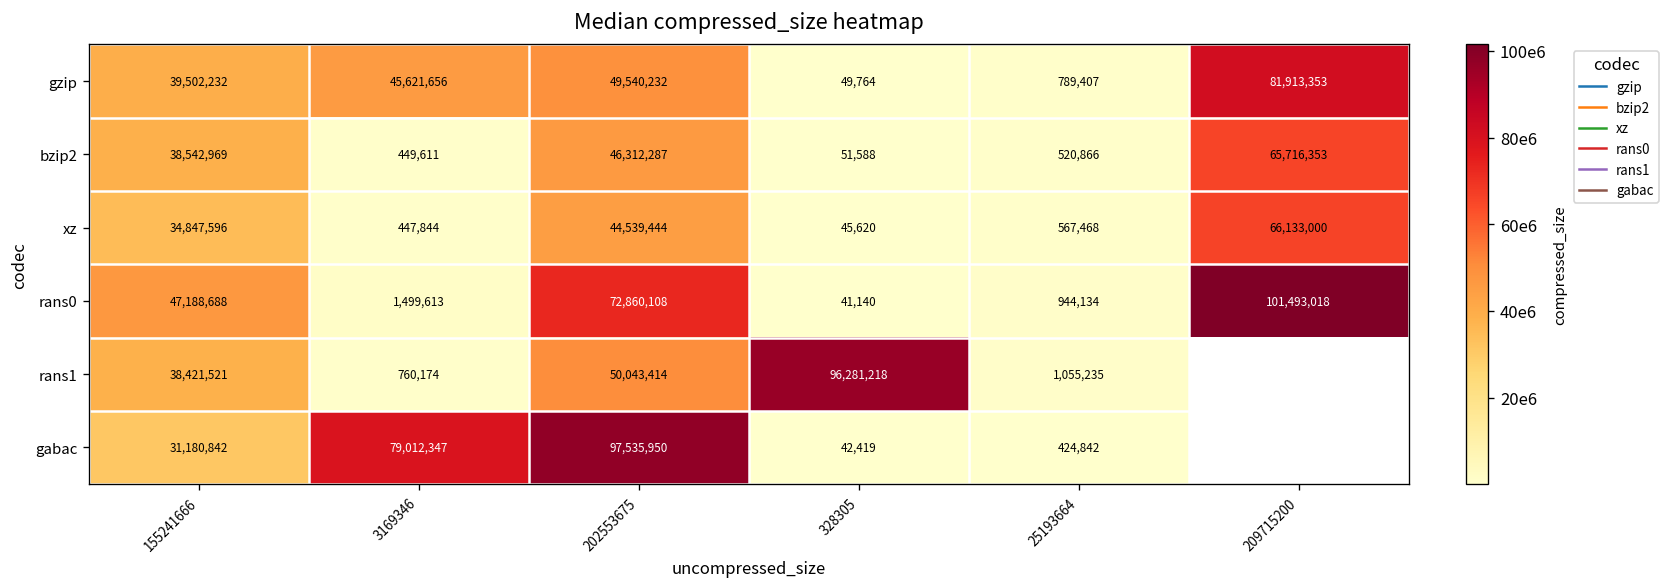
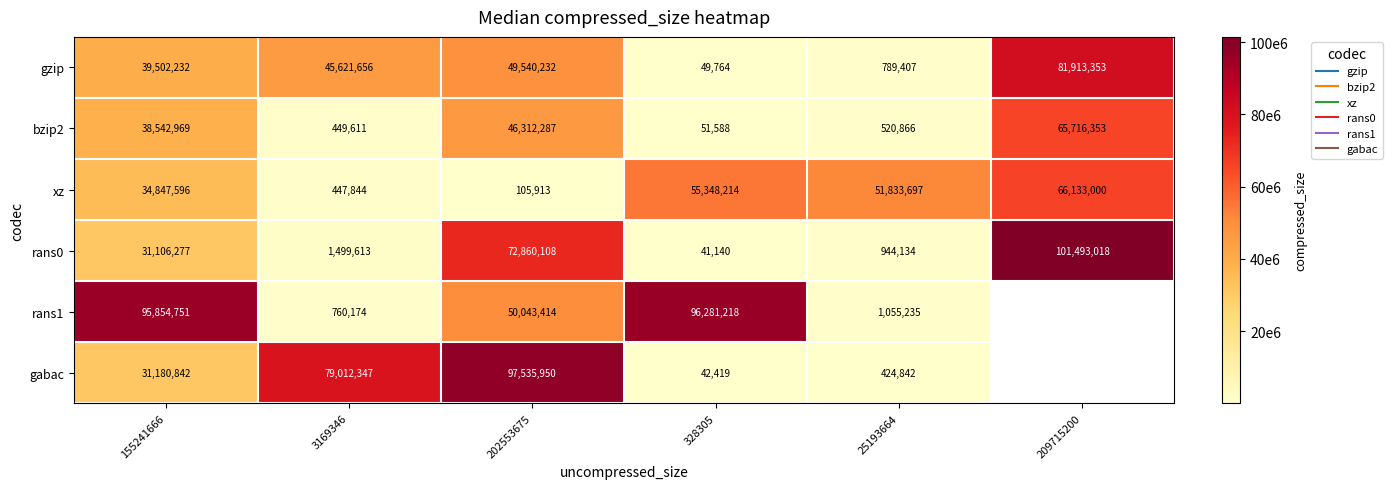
xz, 202553675: 44,539,444 -> 105,913
xz, 328305: 45,620 -> 55,348,214
xz, 25193664: 567,468 -> 51,833,697
rans0, 155241666: 47,188,688 -> 31,106,277
rans1, 155241666: 38,421,521 -> 95,854,751
